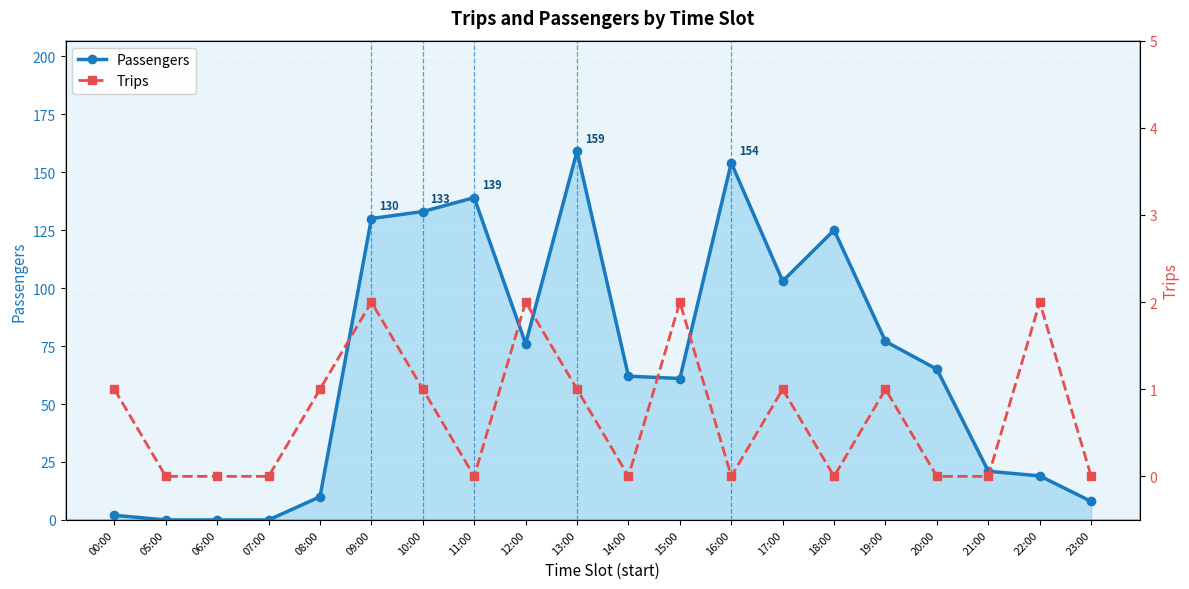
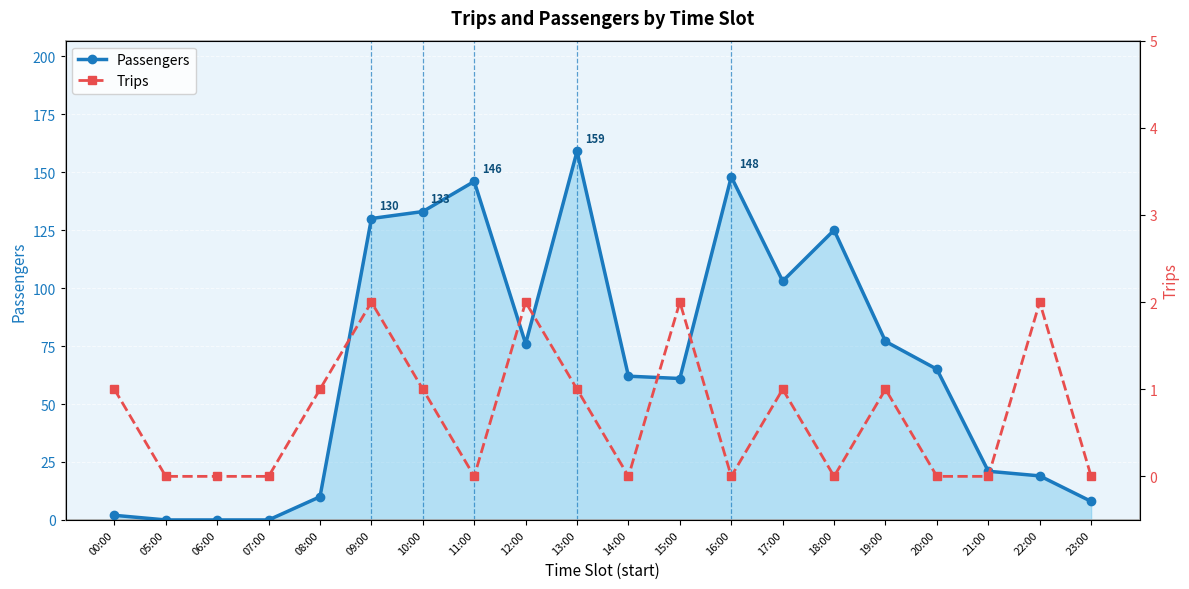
Passengers, 11:00: 139 -> 146
Passengers, 16:00: 154 -> 148
